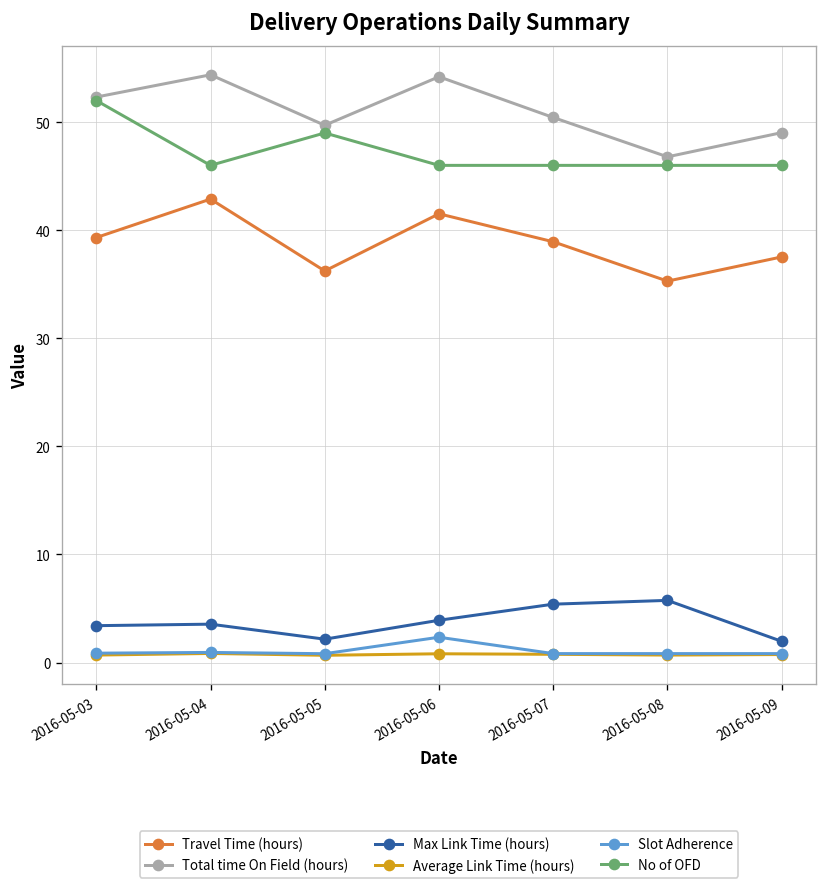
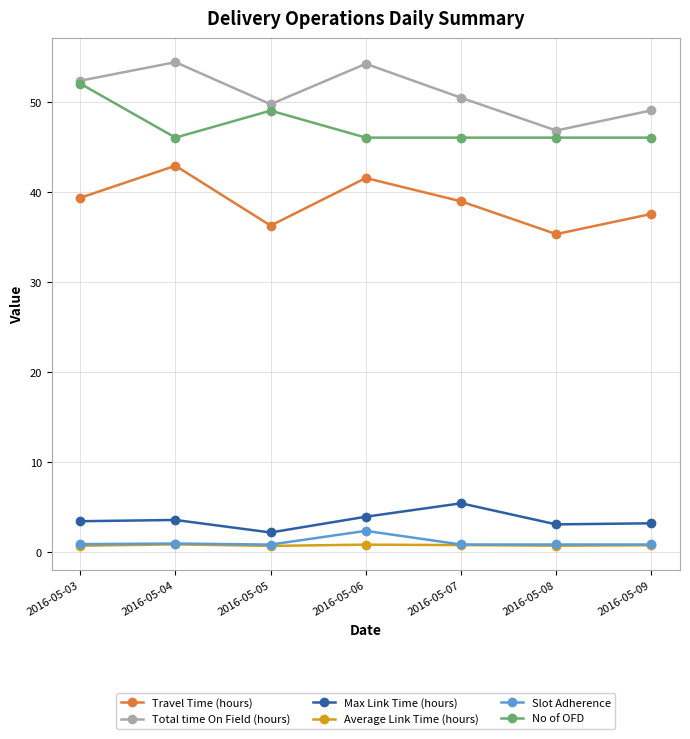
Max Link Time (hours), 2016-05-08: 6 -> 3
Max Link Time (hours), 2016-05-09: 2 -> 3
